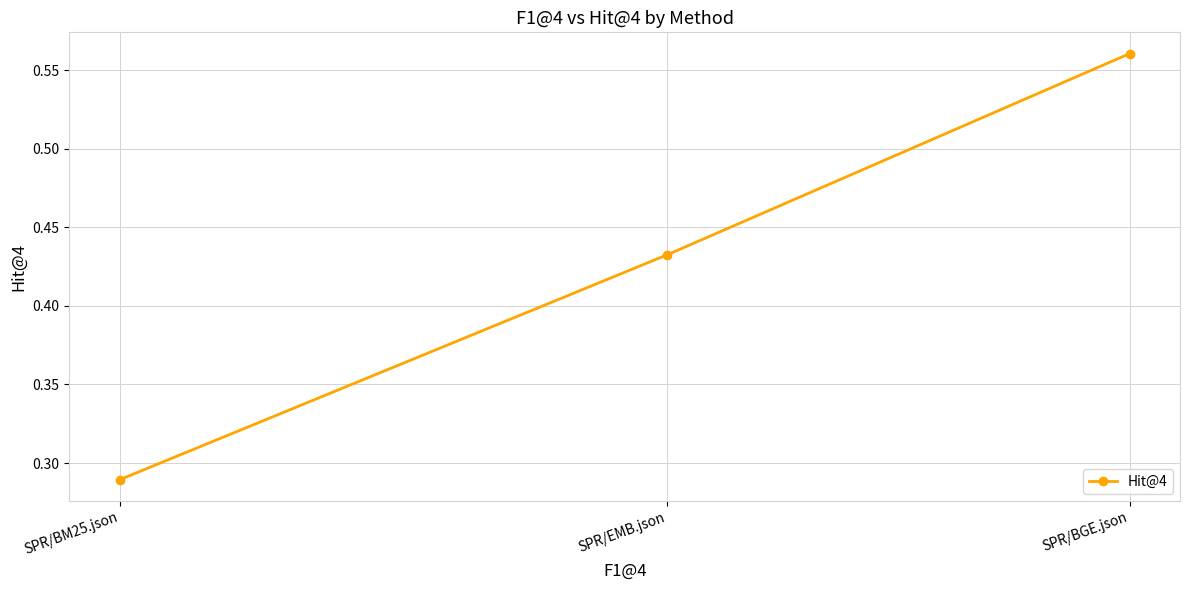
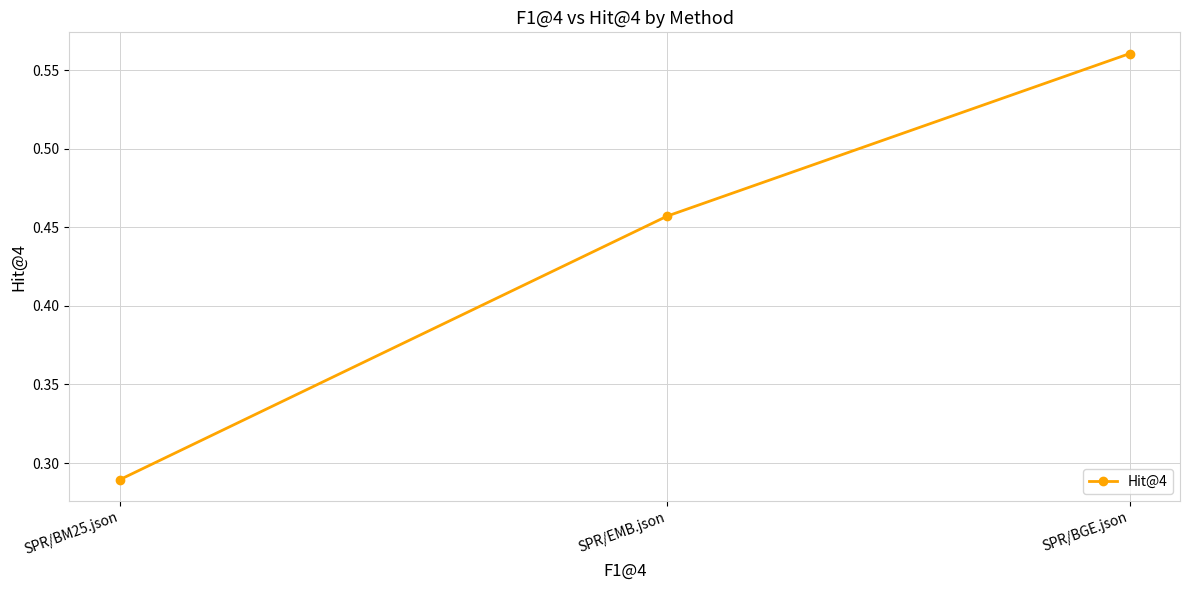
SPR/EMB.json: 0.433 -> 0.457
